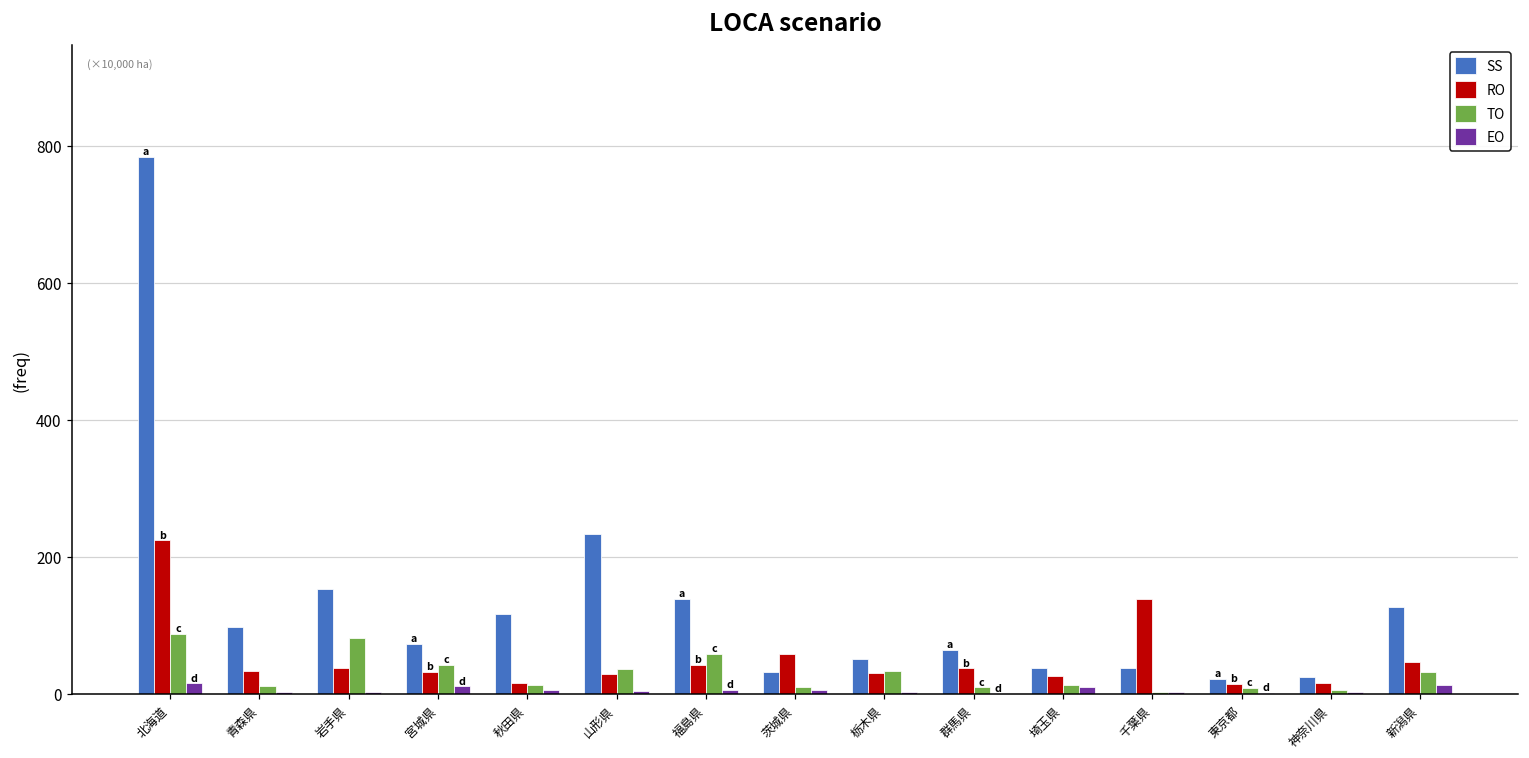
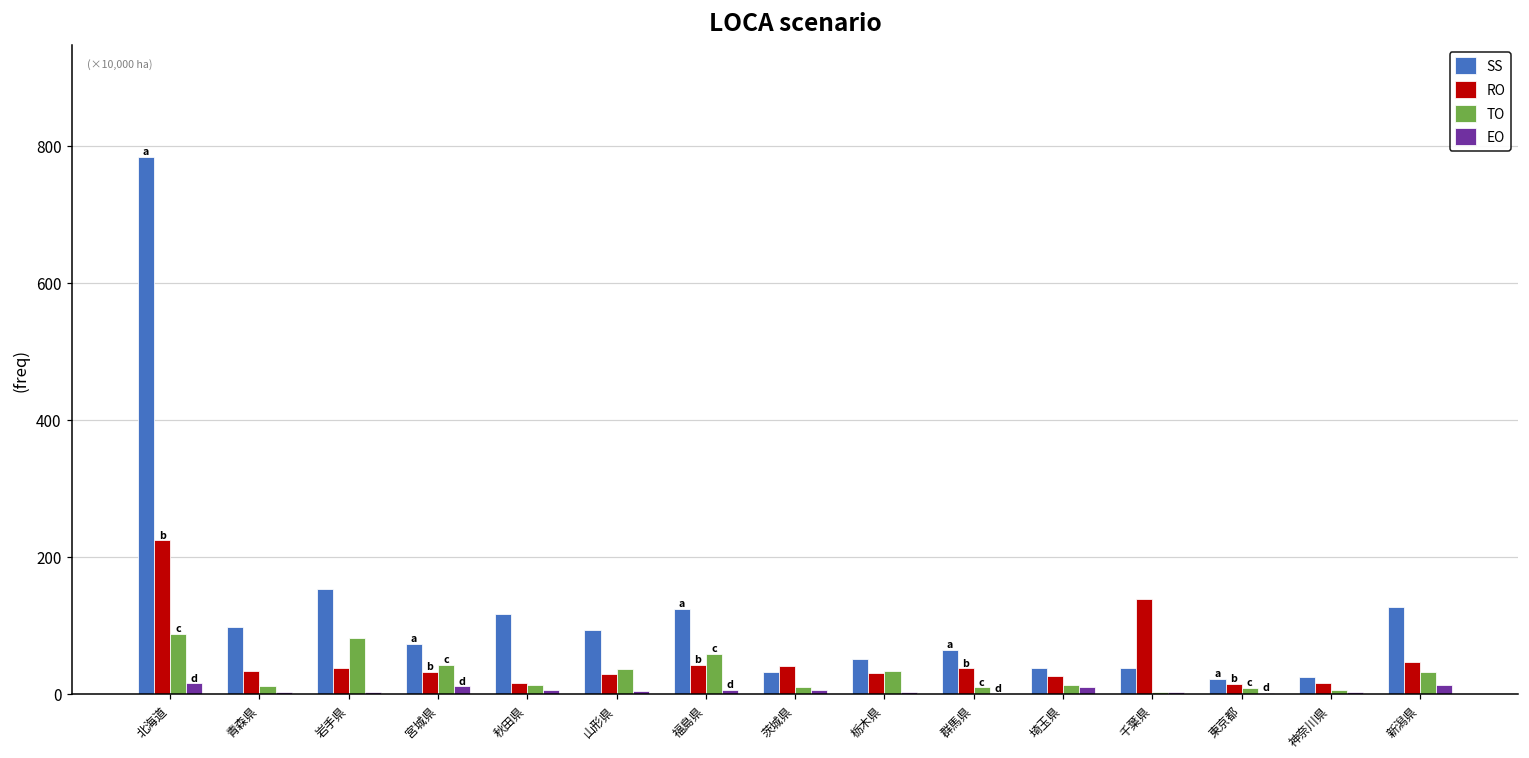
SS, 山形県: 230 -> 90
SS, 福島県: 140 -> 120
RO, 茨城県: 60 -> 40
